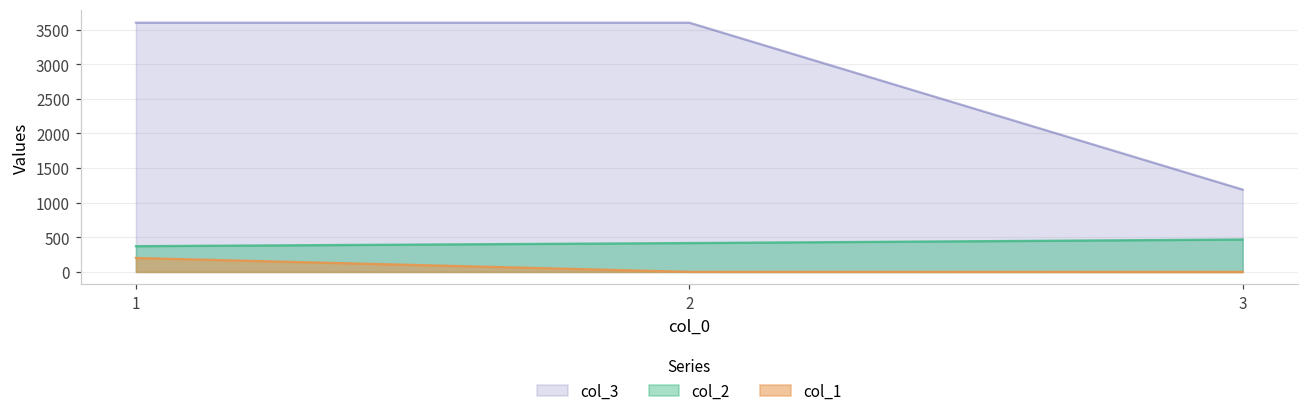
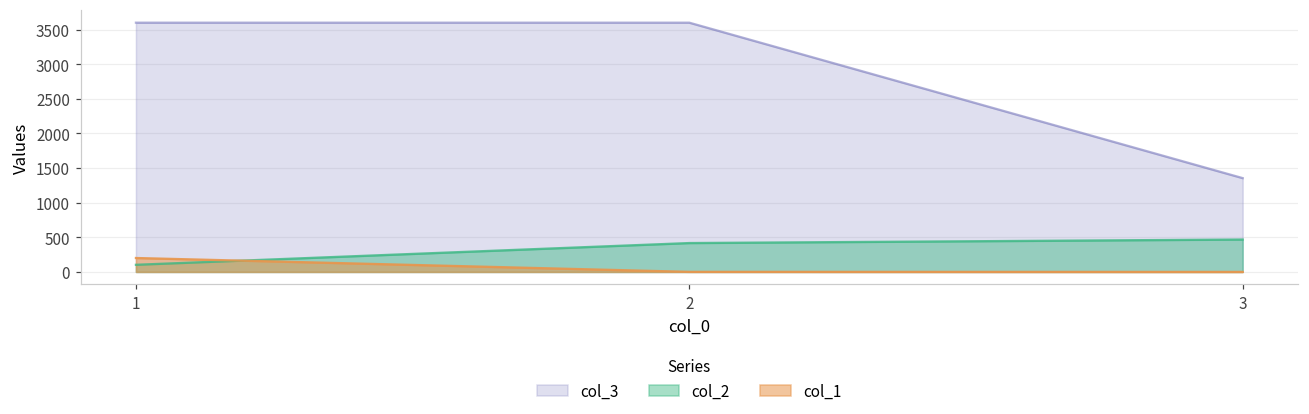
col_2, 1: 400 -> 100
col_3, 3: 1200 -> 1400
